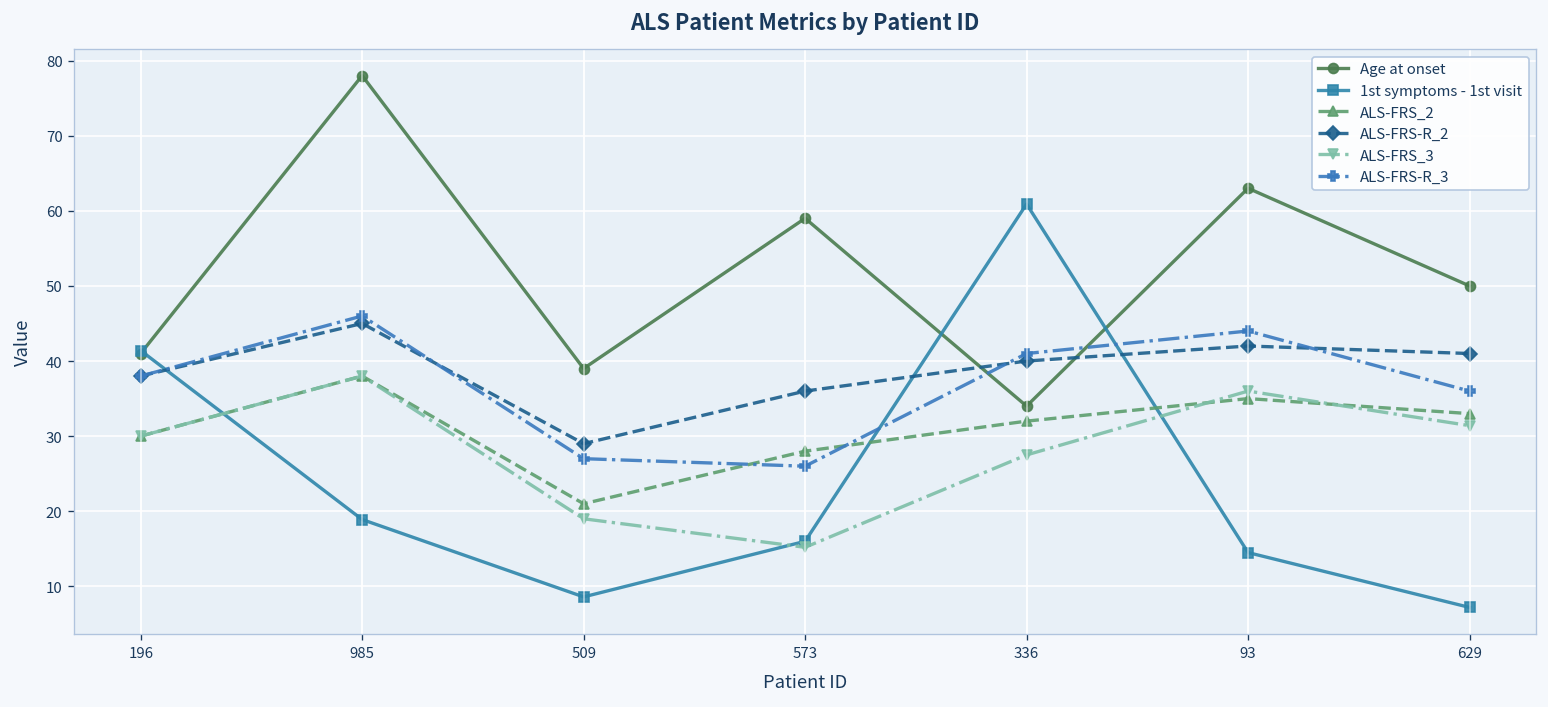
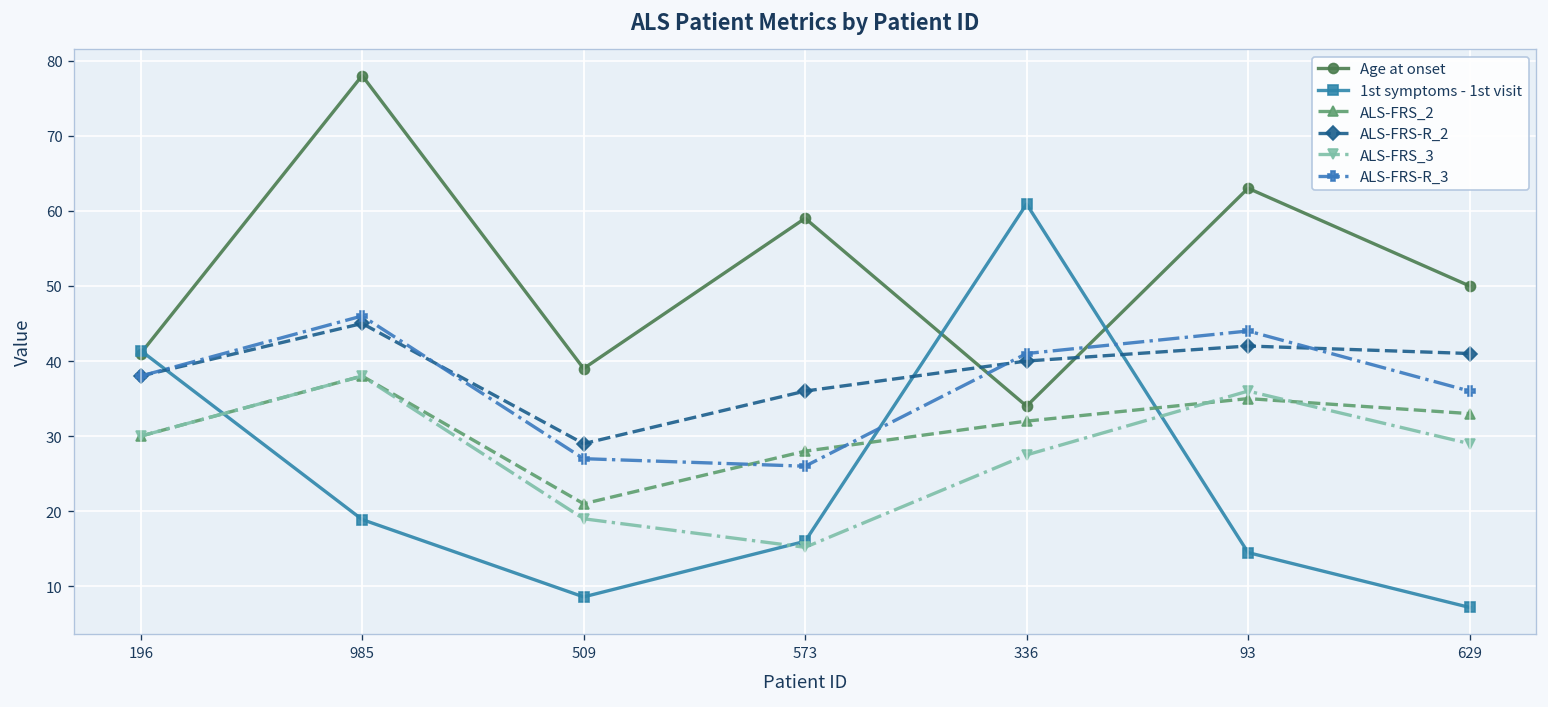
ALS-FRS_3, 629: 31 -> 29
